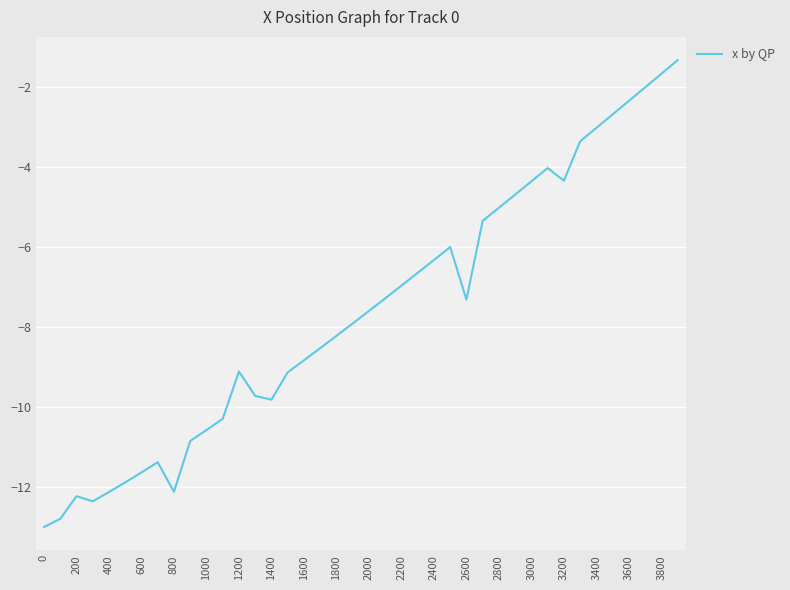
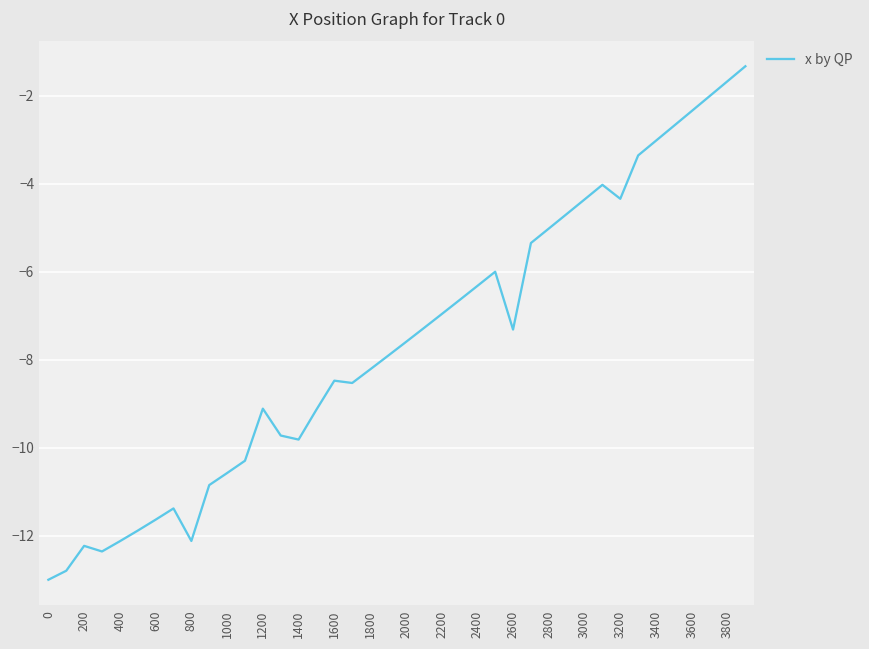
1600: -8.8 -> -8.5
